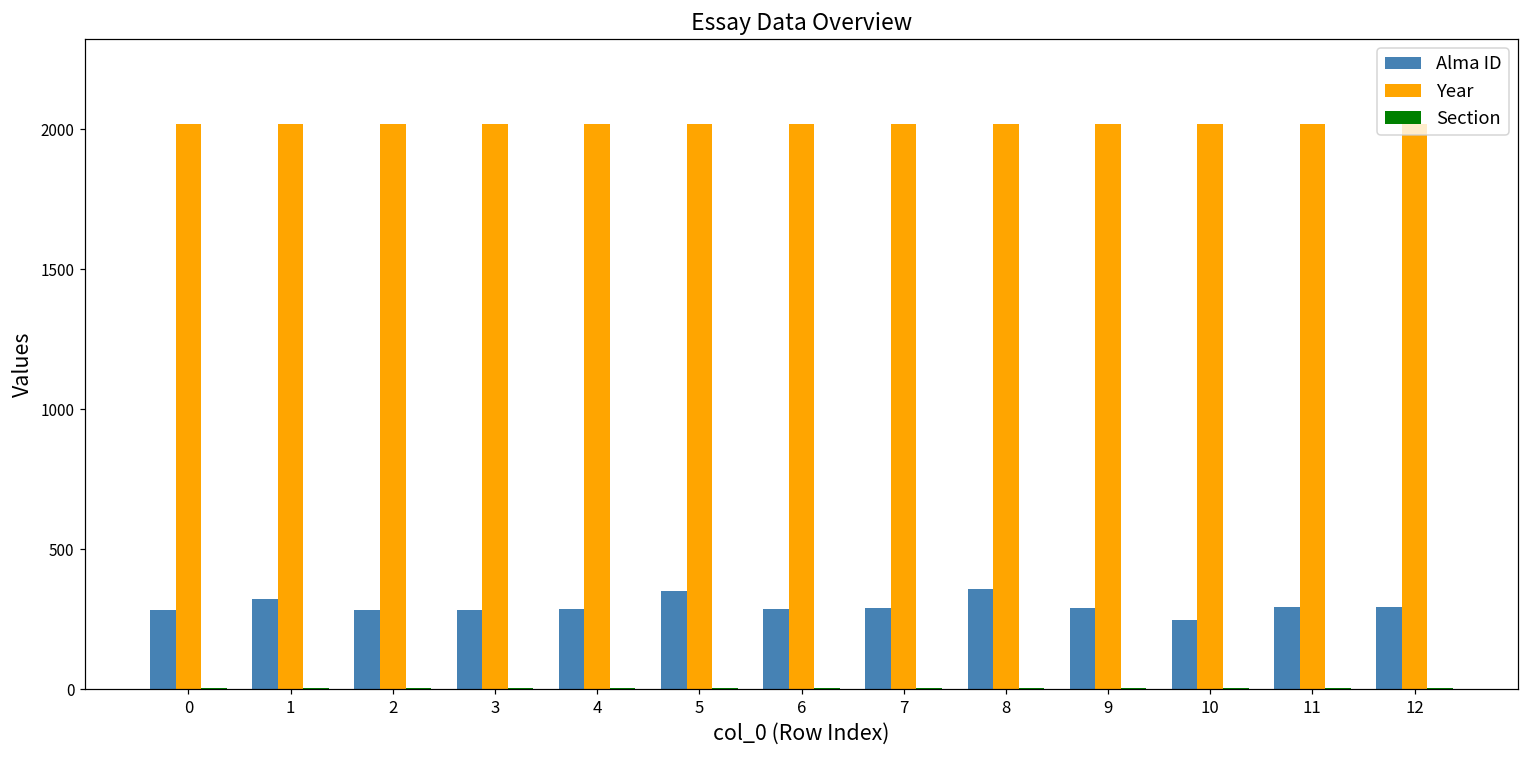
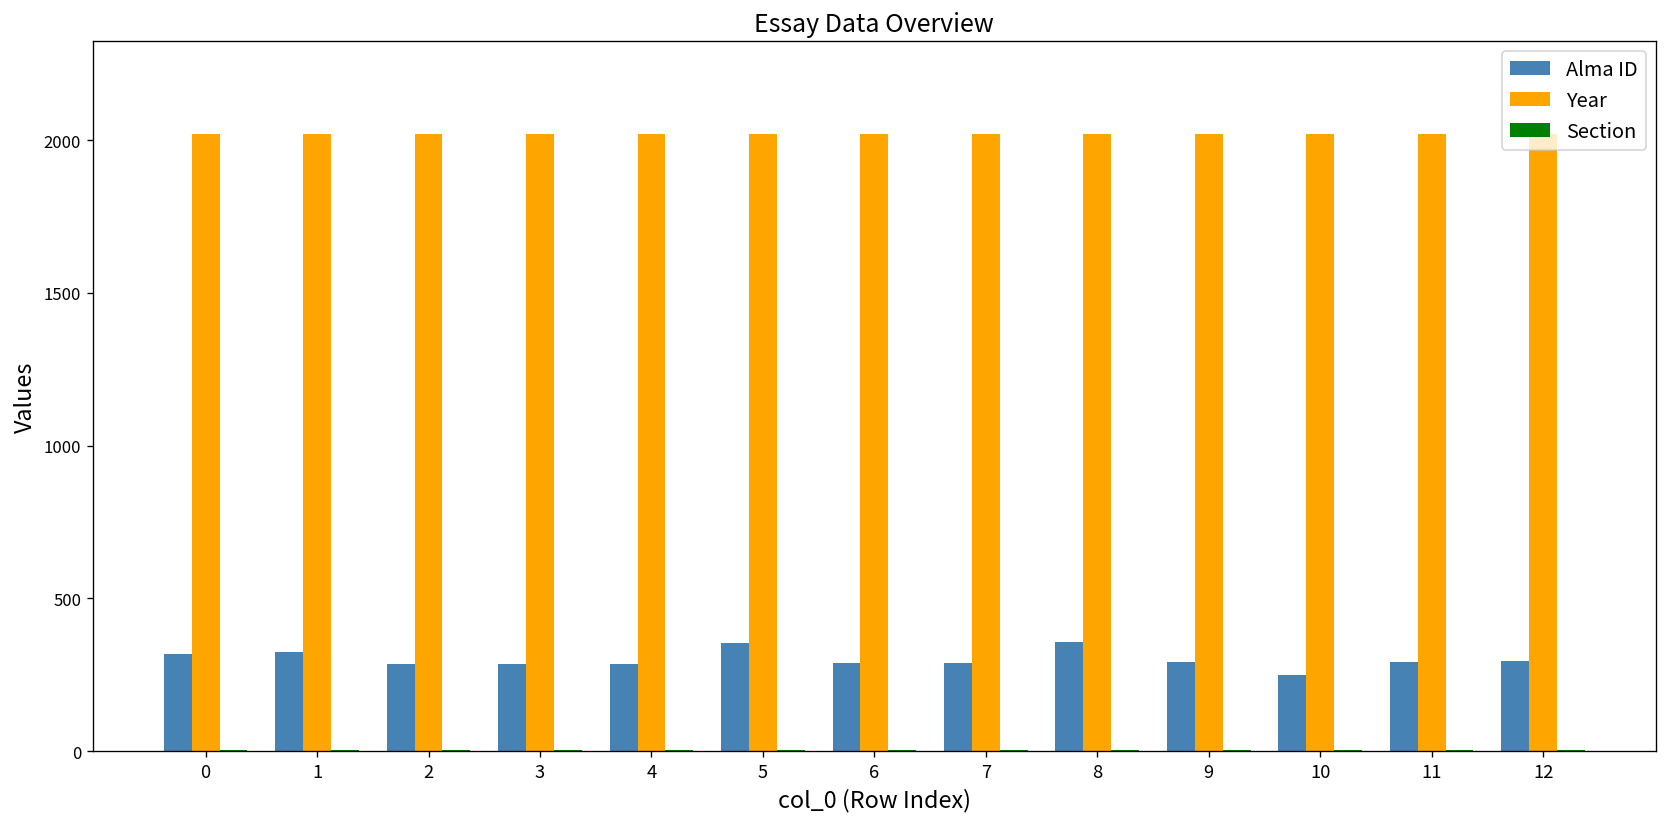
Alma ID, 0: 280 -> 320
